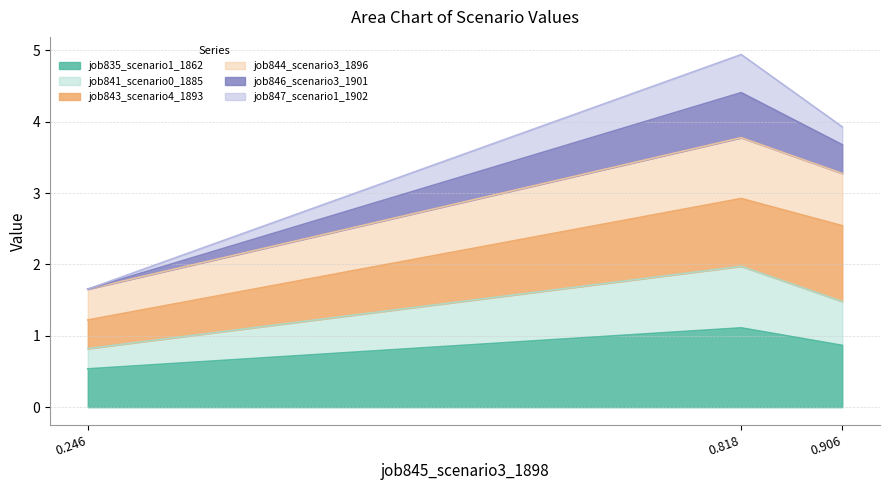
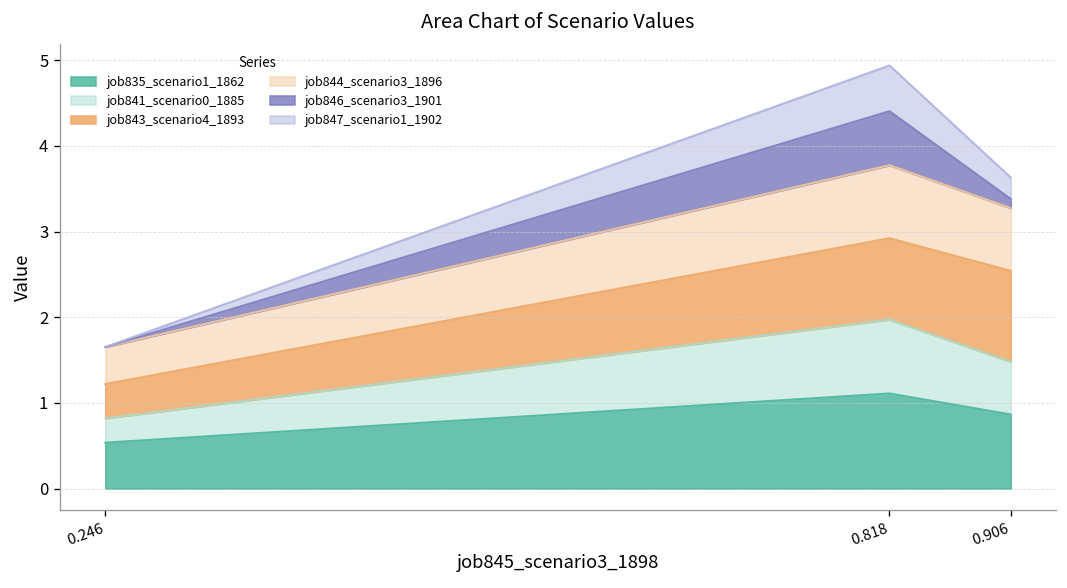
job846_scenario3_1901, 0.906: 0.4 -> 0.1
